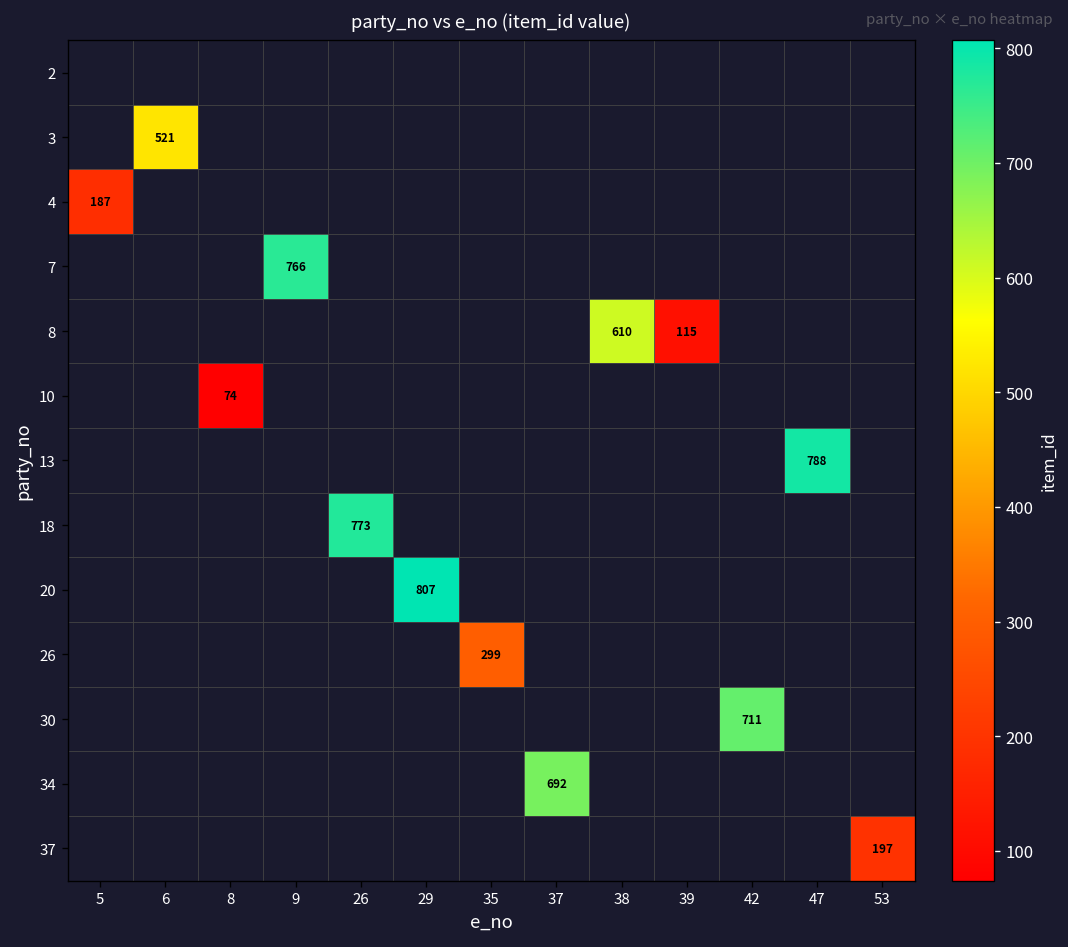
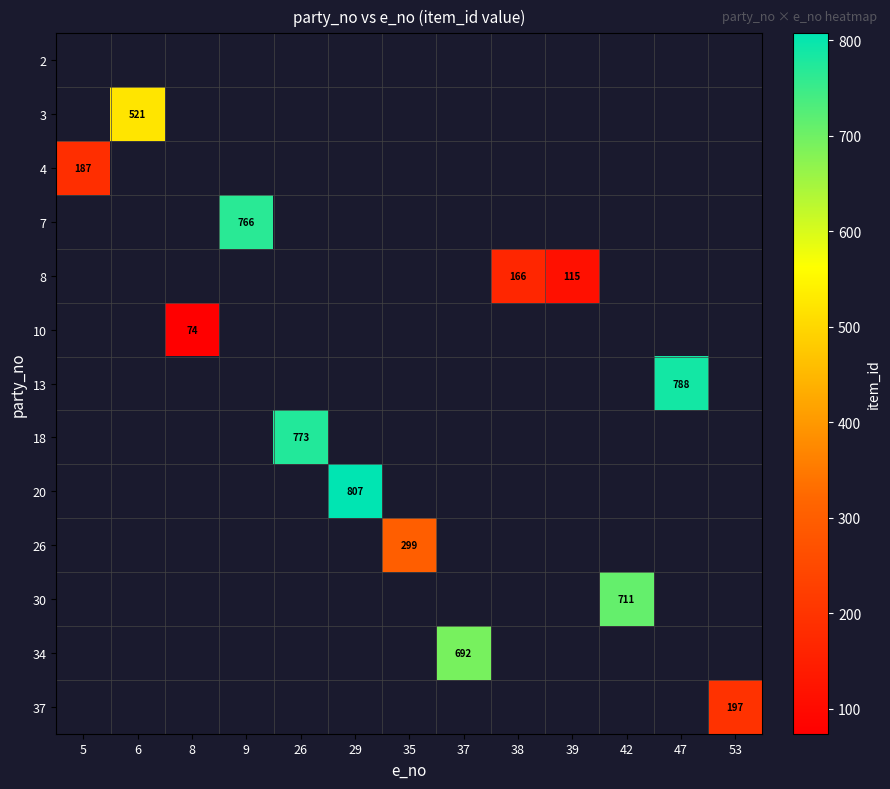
8, 38: 610 -> 166
